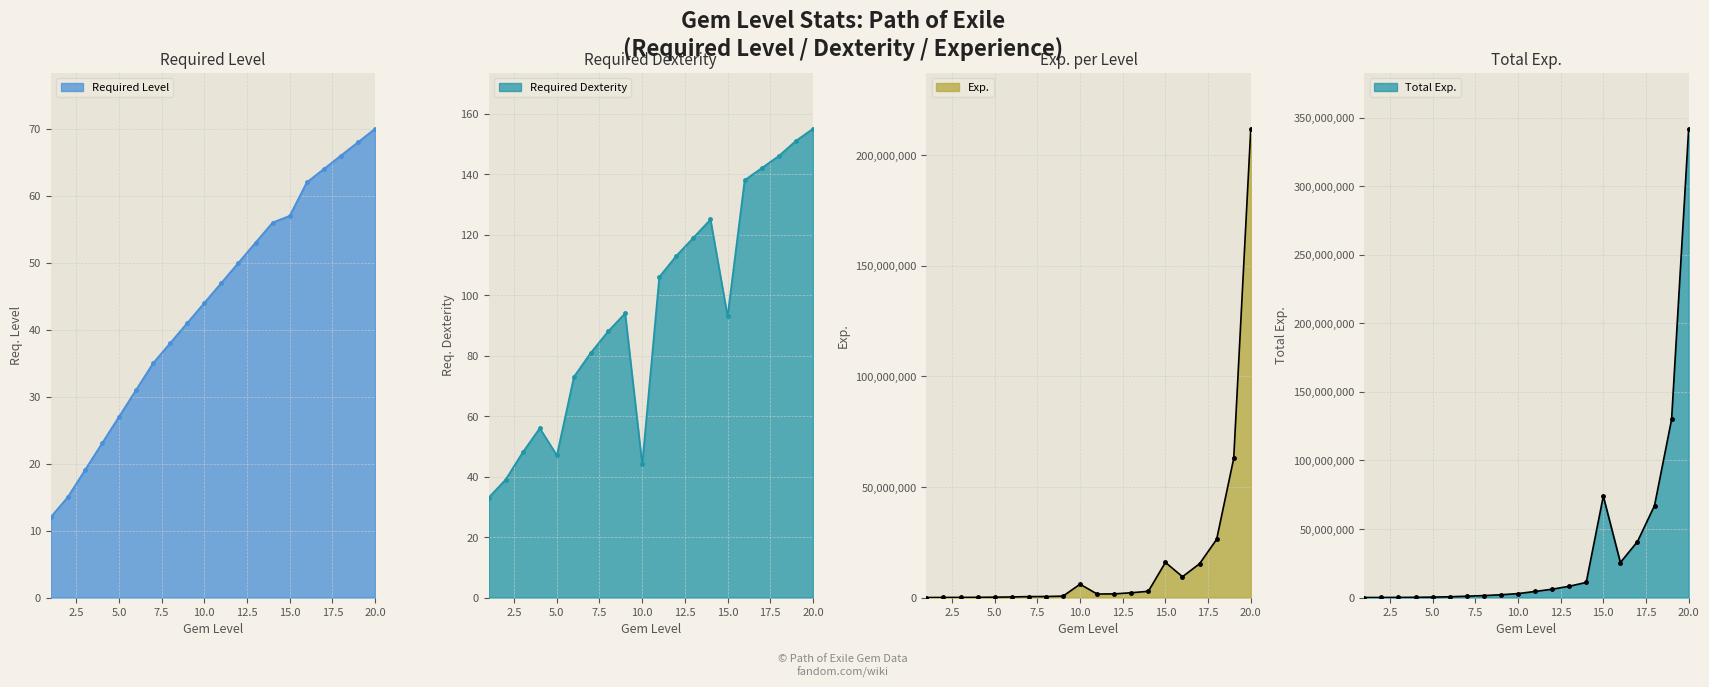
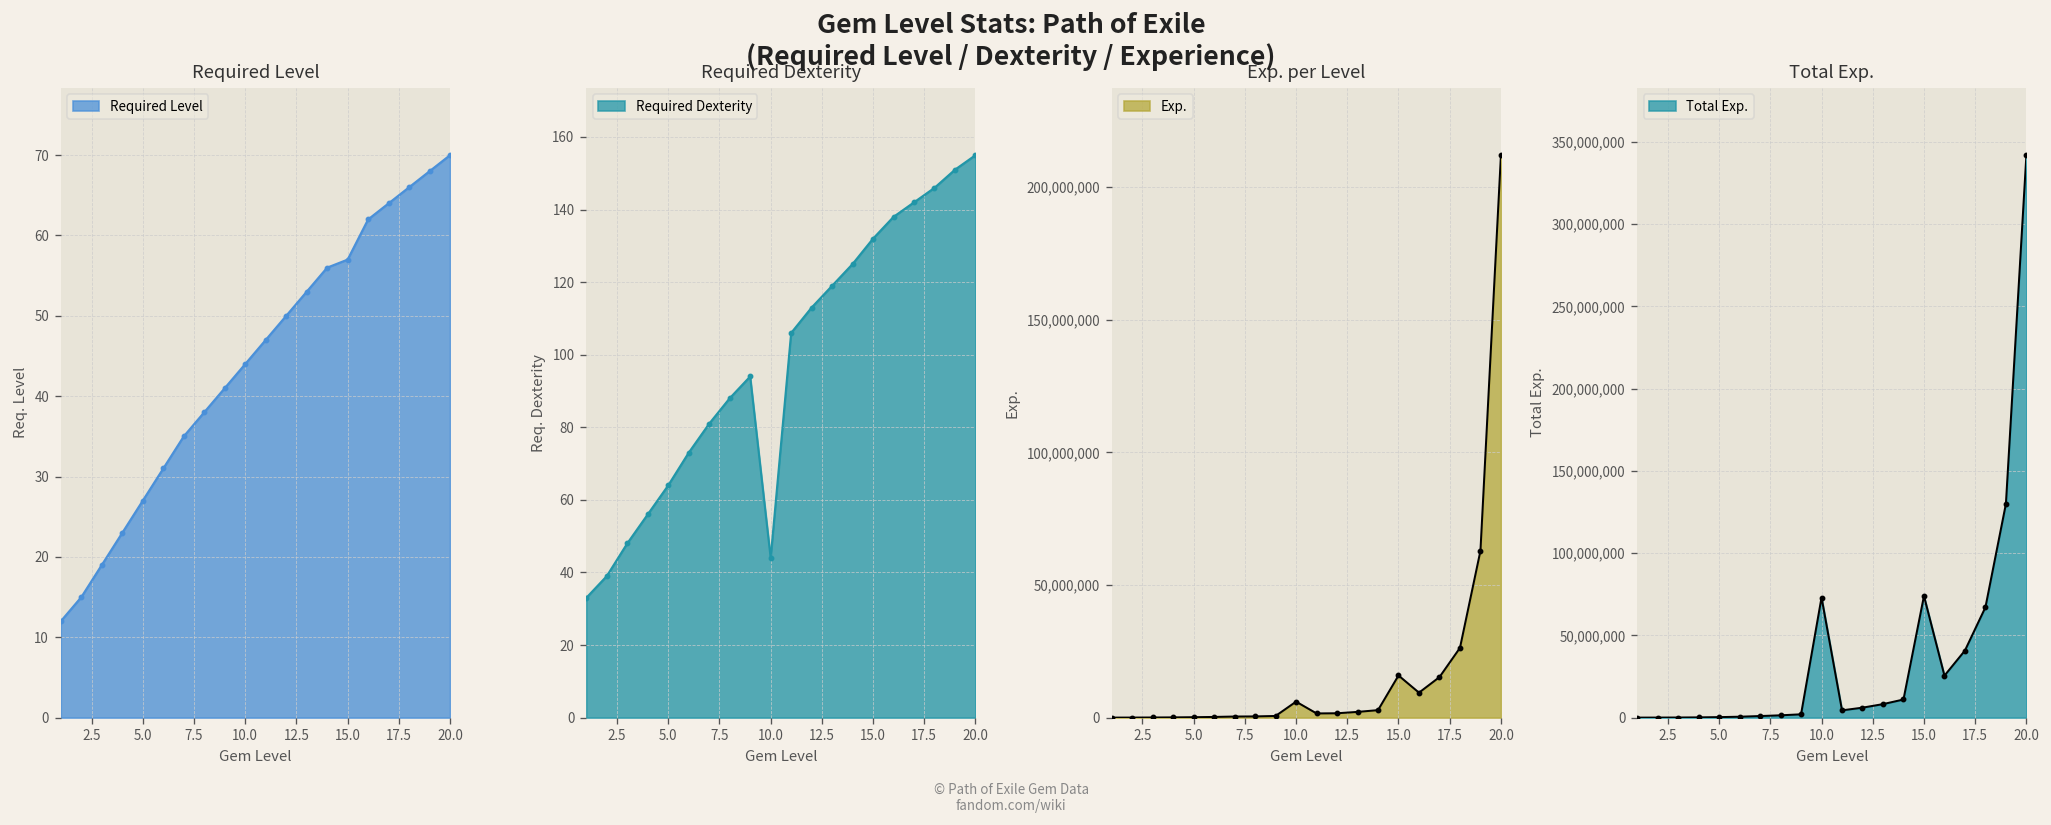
Required Dexterity, 5.0: 47 -> 64
Required Dexterity, 15.0: 93 -> 132
Total Exp., 10.0: 3,000,000 -> 73,000,000
